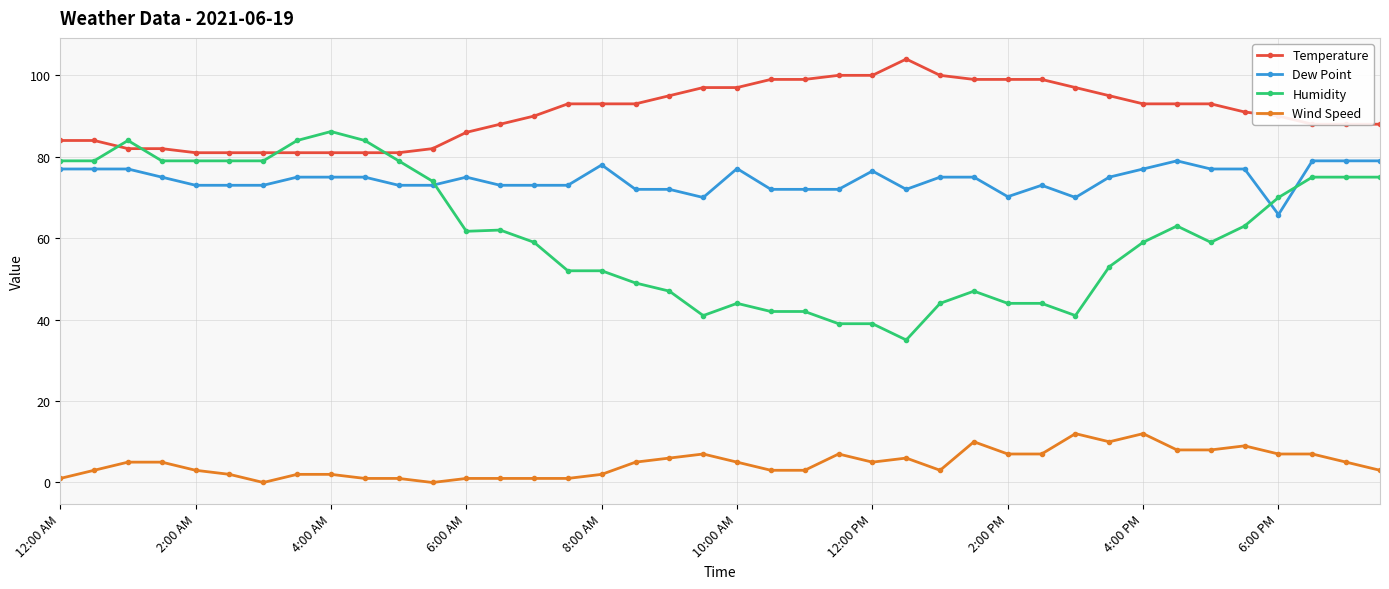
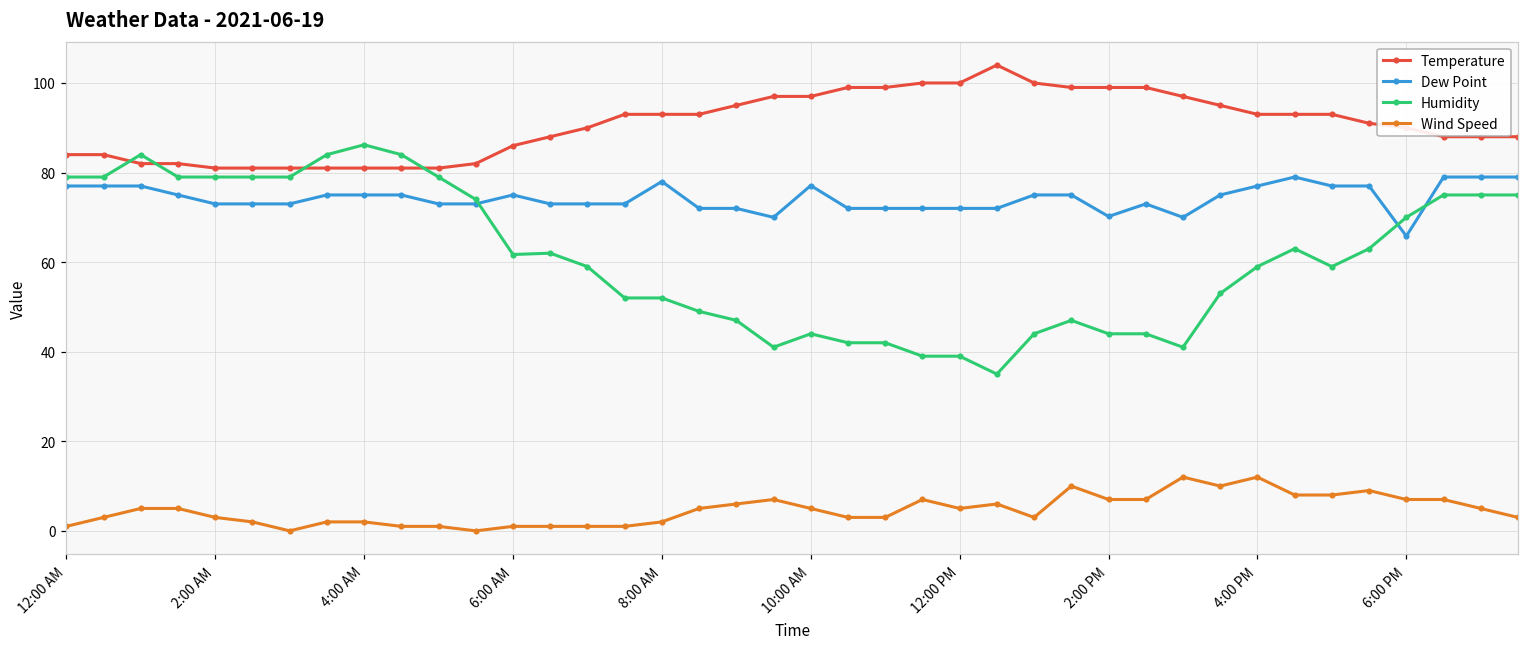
Dew Point, 12:00 PM: 77 -> 72
